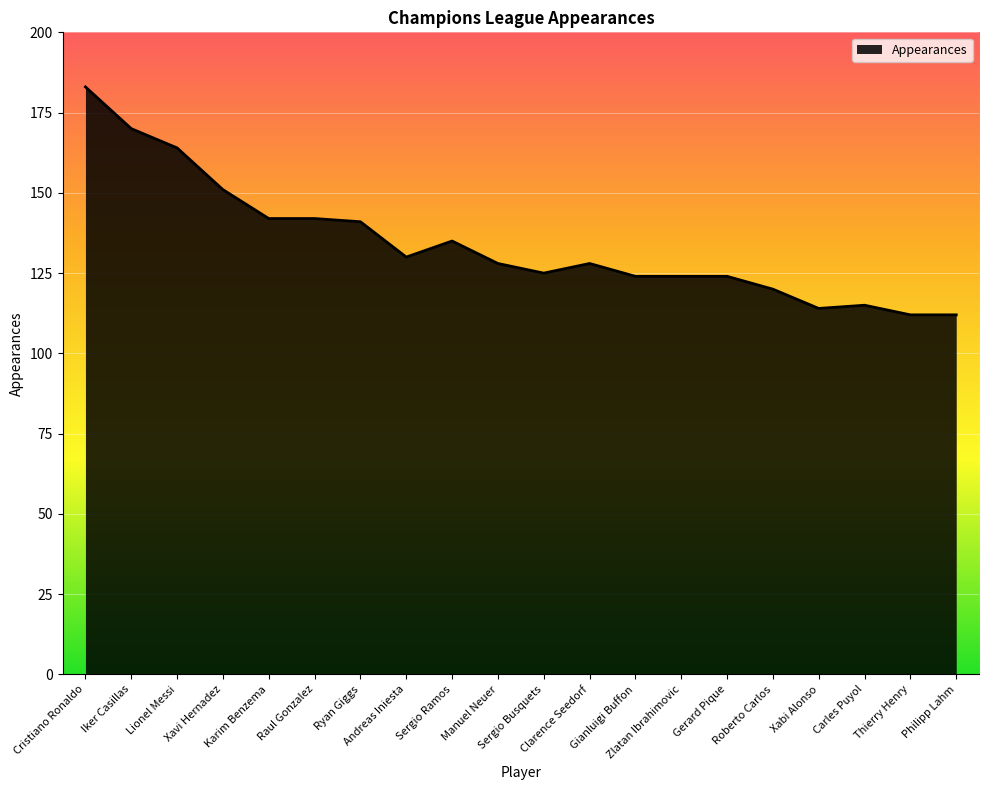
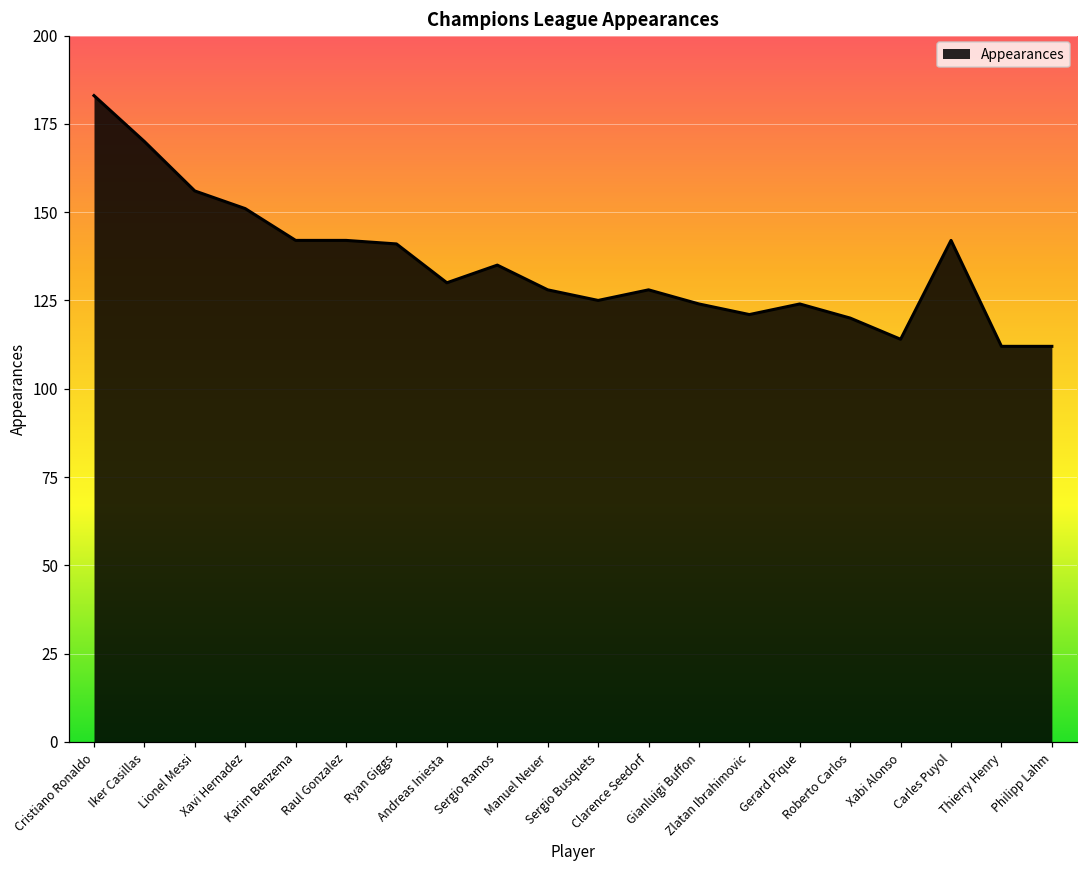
Lionel Messi: 164 -> 156
Zlatan Ibrahimovic: 124 -> 121
Carles Puyol: 115 -> 142
